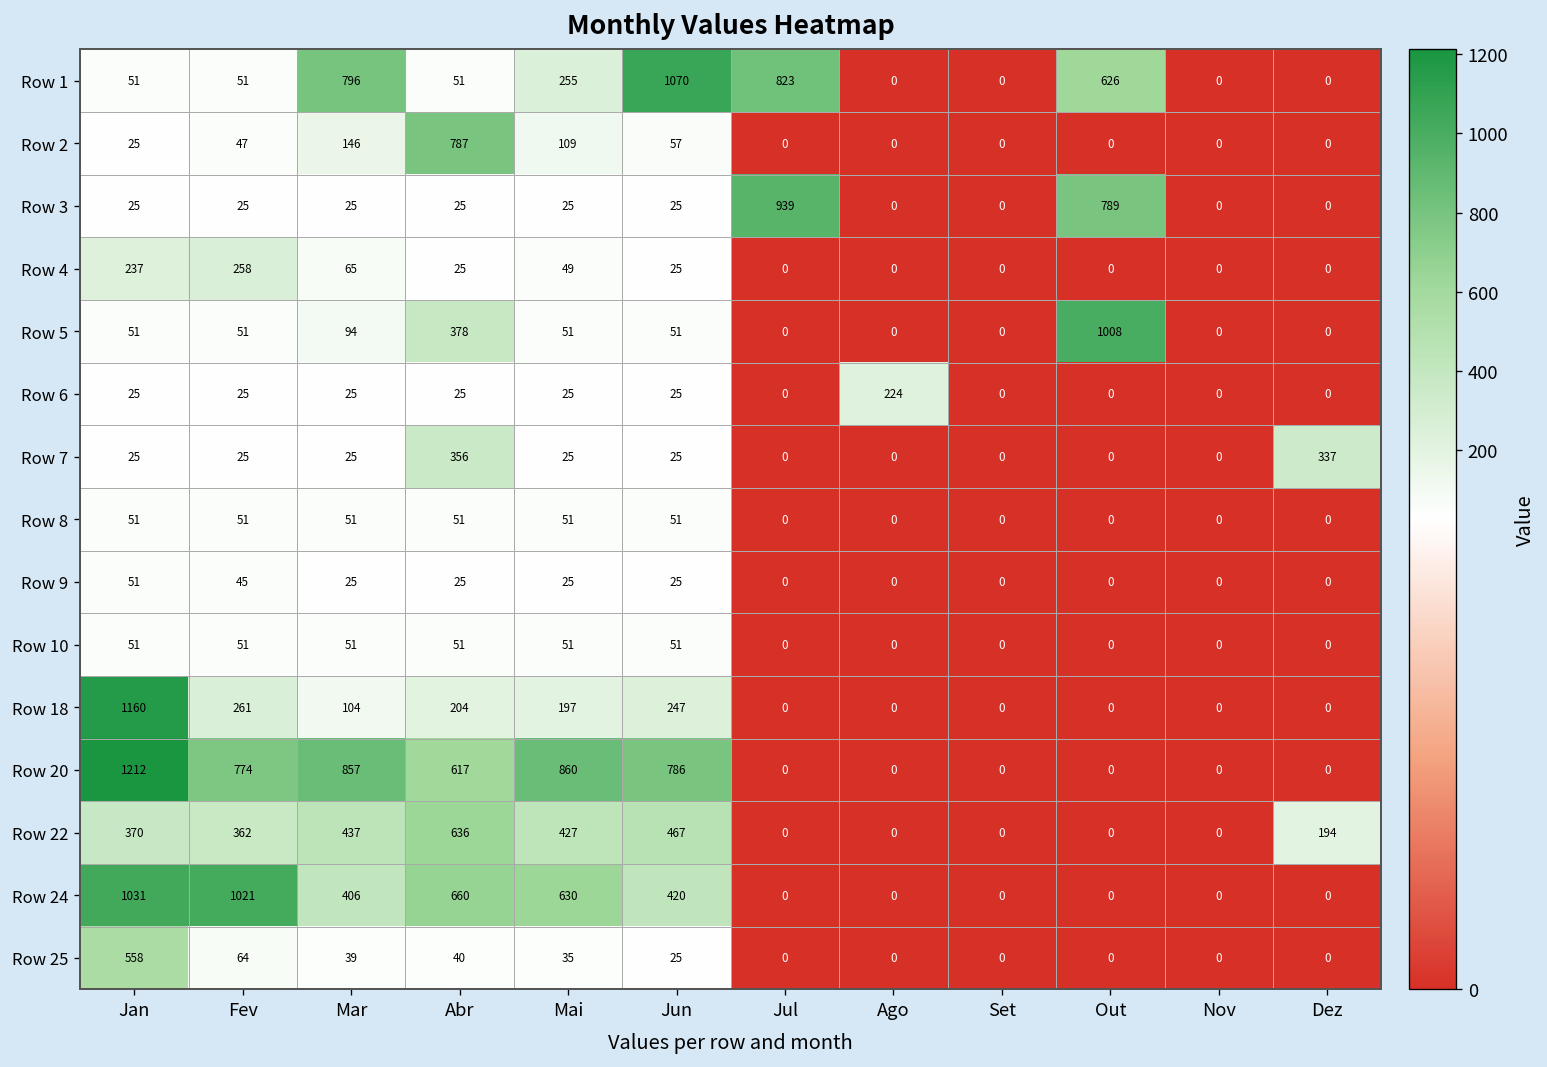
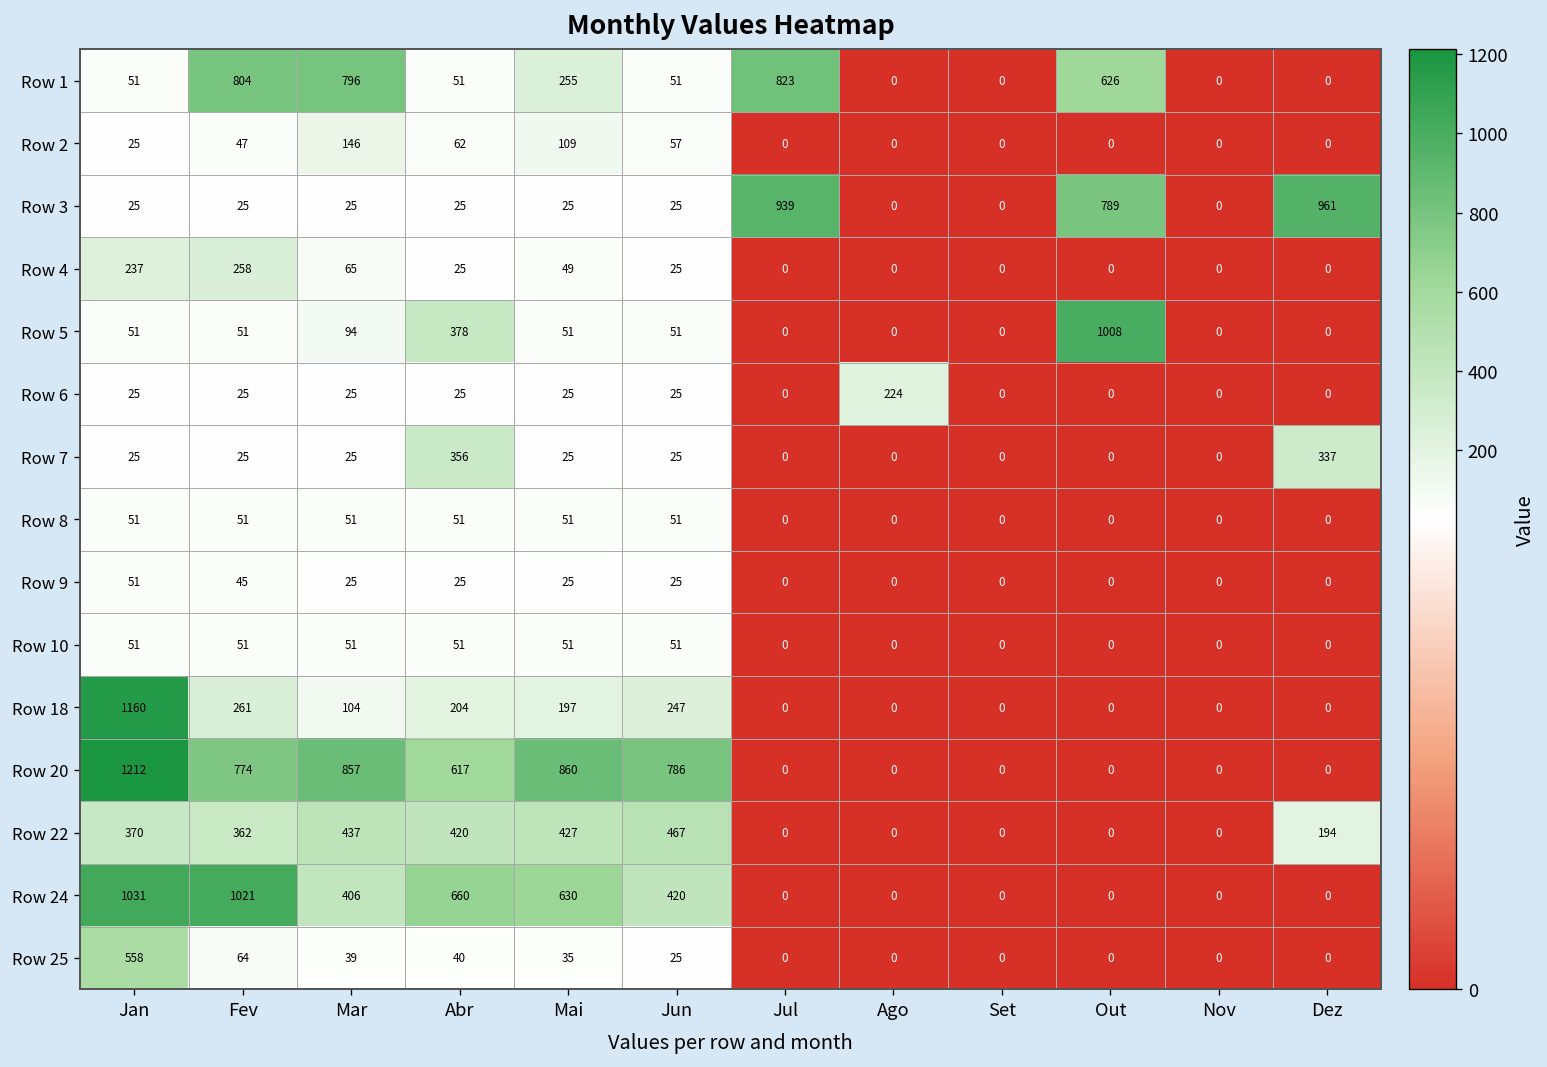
Row 1, Fev: 51 -> 804
Row 1, Jun: 1070 -> 51
Row 2, Abr: 787 -> 62
Row 3, Dez: 0 -> 961
Row 22, Abr: 636 -> 420
